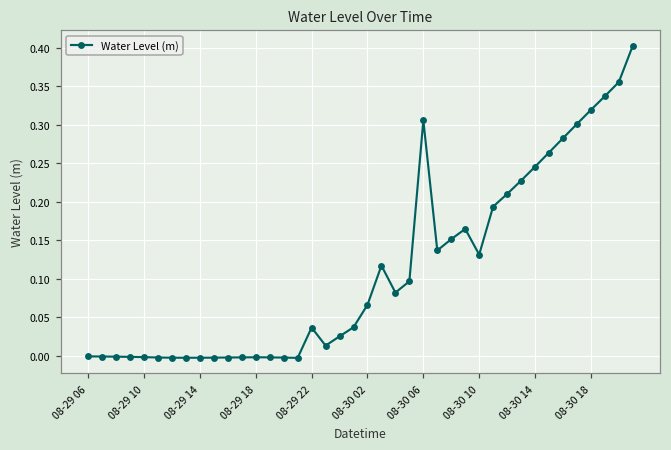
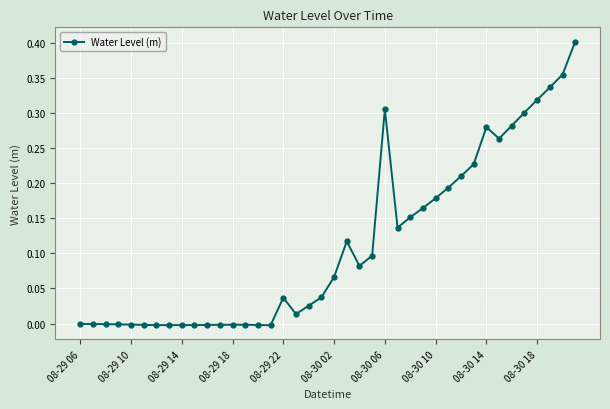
08-30 10: 0.13 -> 0.18
08-30 14: 0.25 -> 0.28
